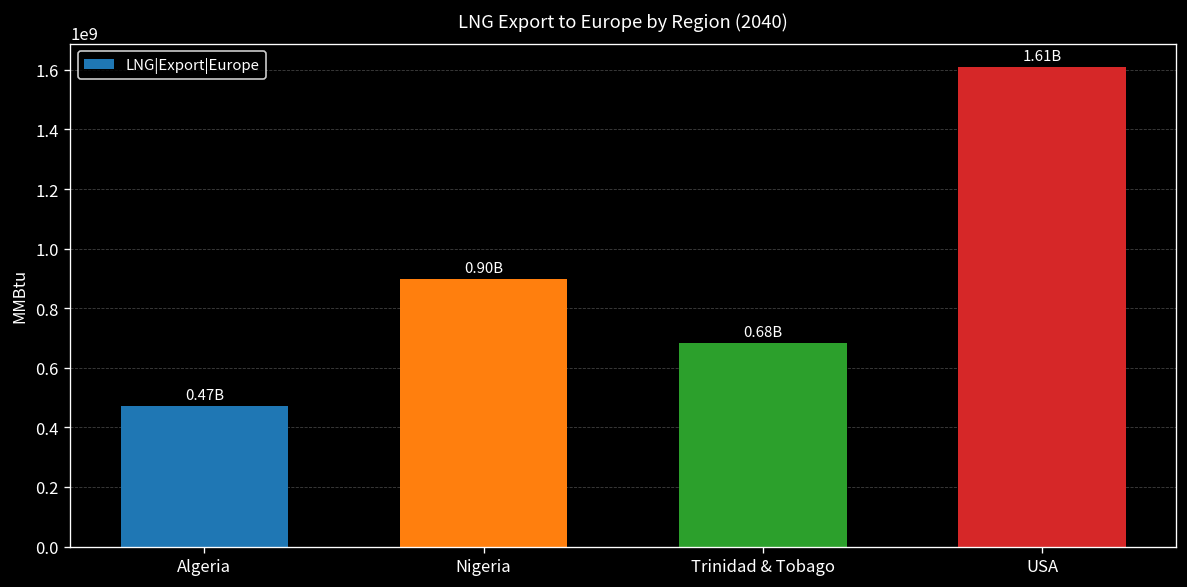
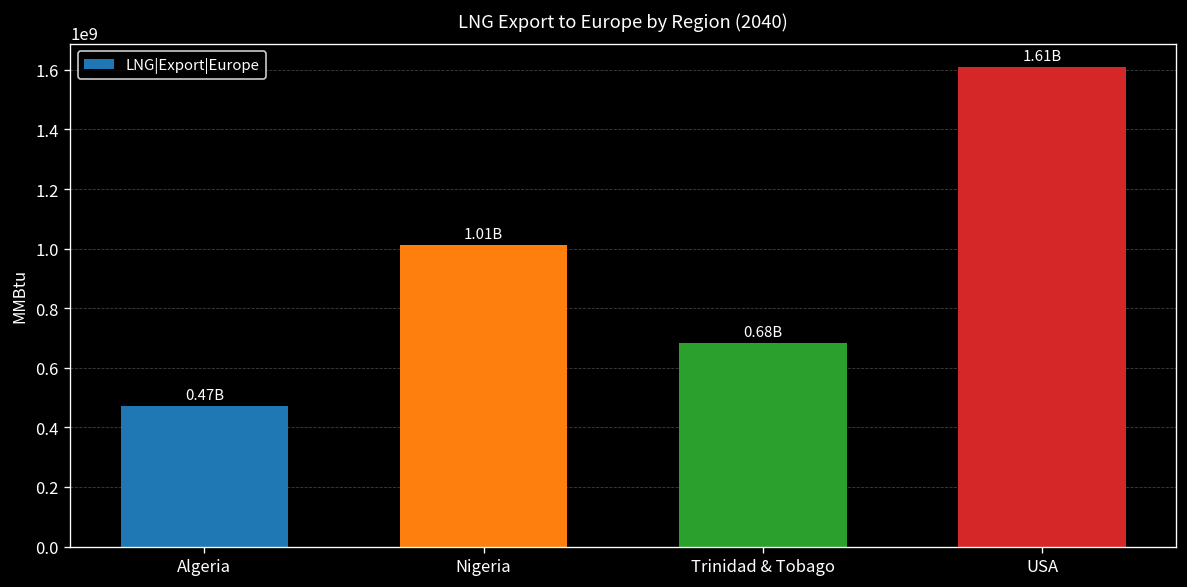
Nigeria: 0.90B -> 1.01B
